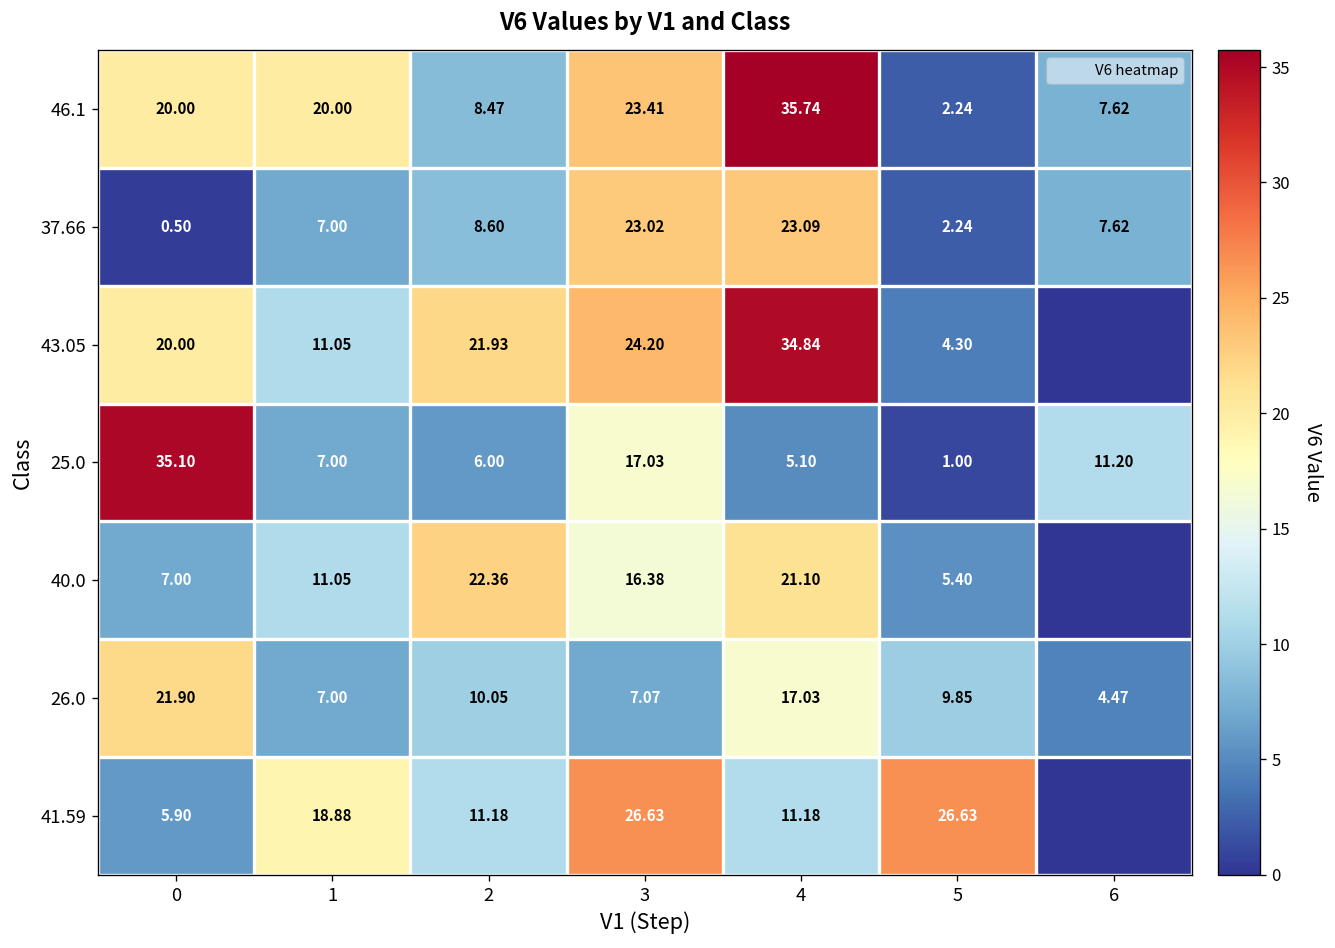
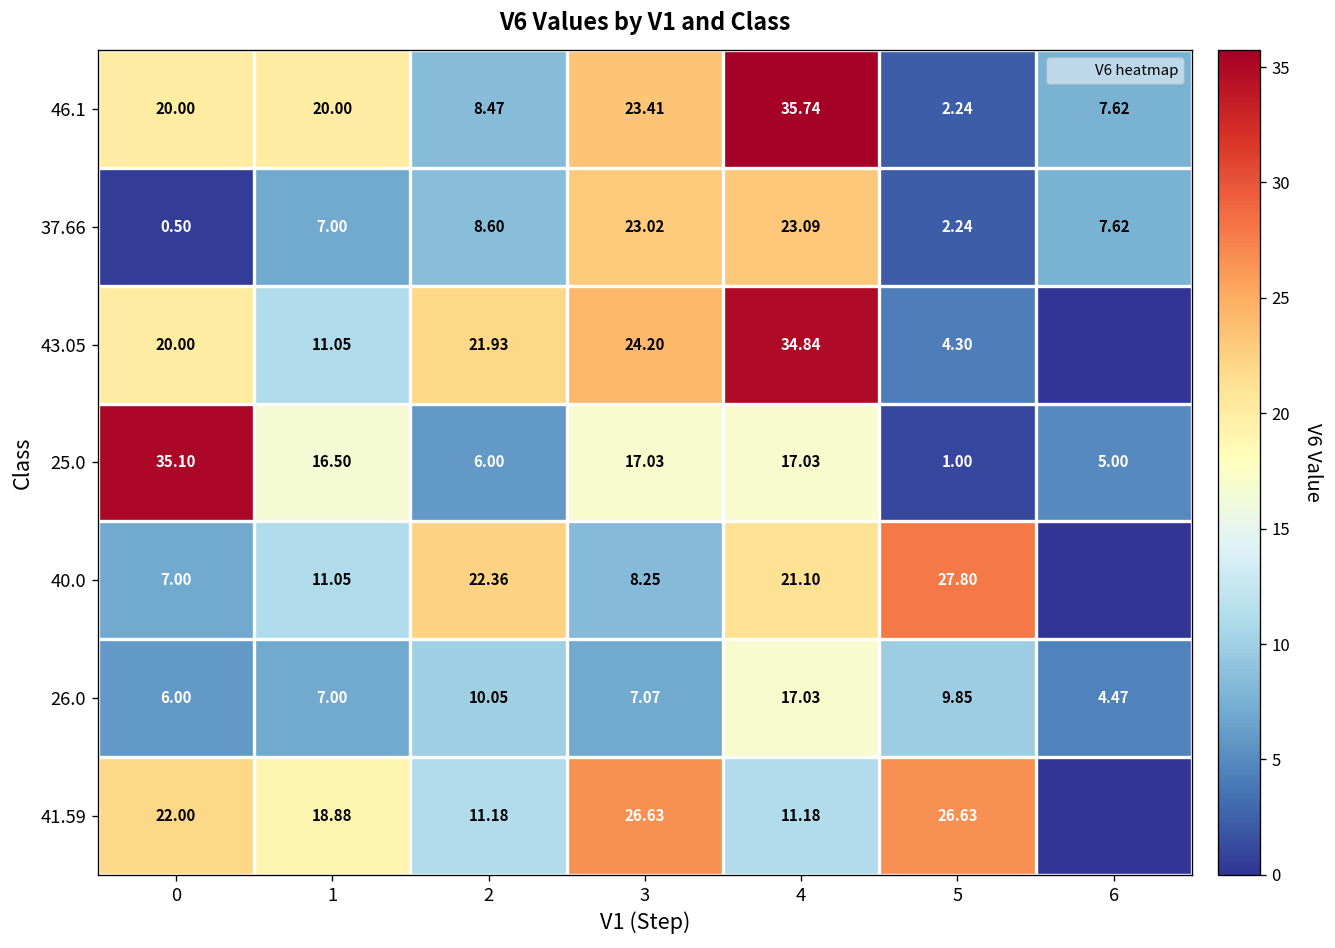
25.0, 1: 7.00 -> 16.50
25.0, 4: 5.10 -> 17.03
25.0, 6: 11.20 -> 5.00
40.0, 3: 16.38 -> 8.25
40.0, 5: 5.40 -> 27.80
26.0, 0: 21.90 -> 6.00
41.59, 0: 5.90 -> 22.00
